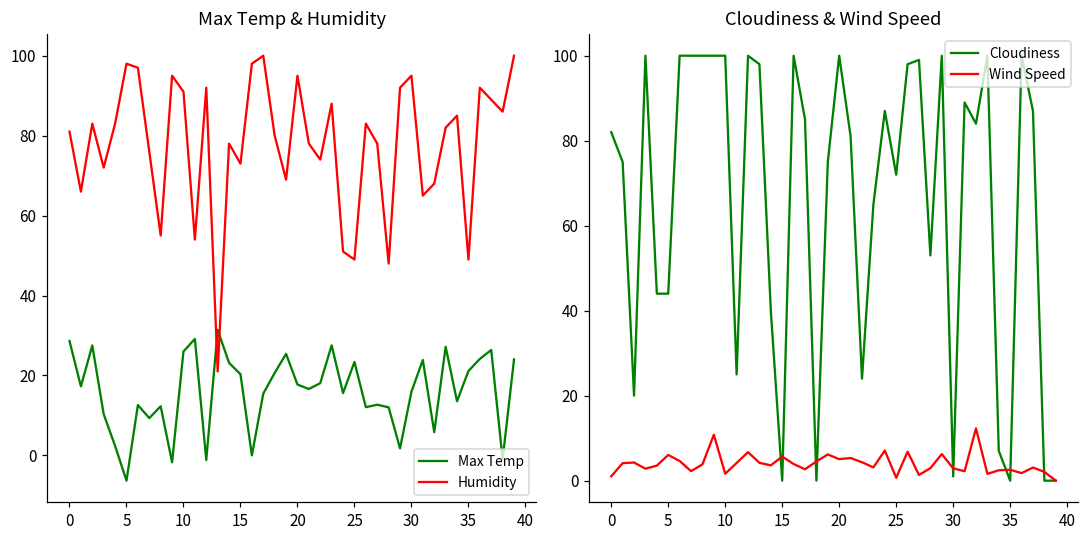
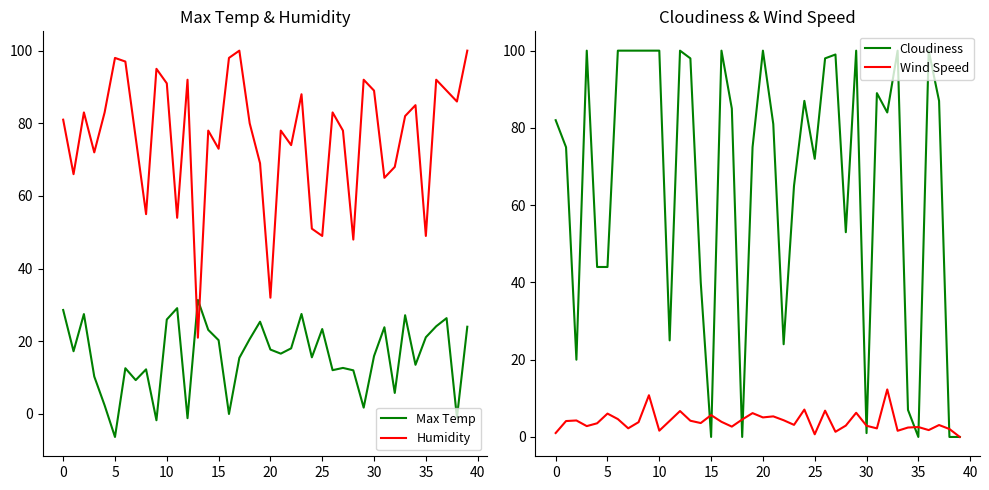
Max Temp & Humidity, Humidity, 20: 95 -> 32
Max Temp & Humidity, Humidity, 30: 95 -> 89
